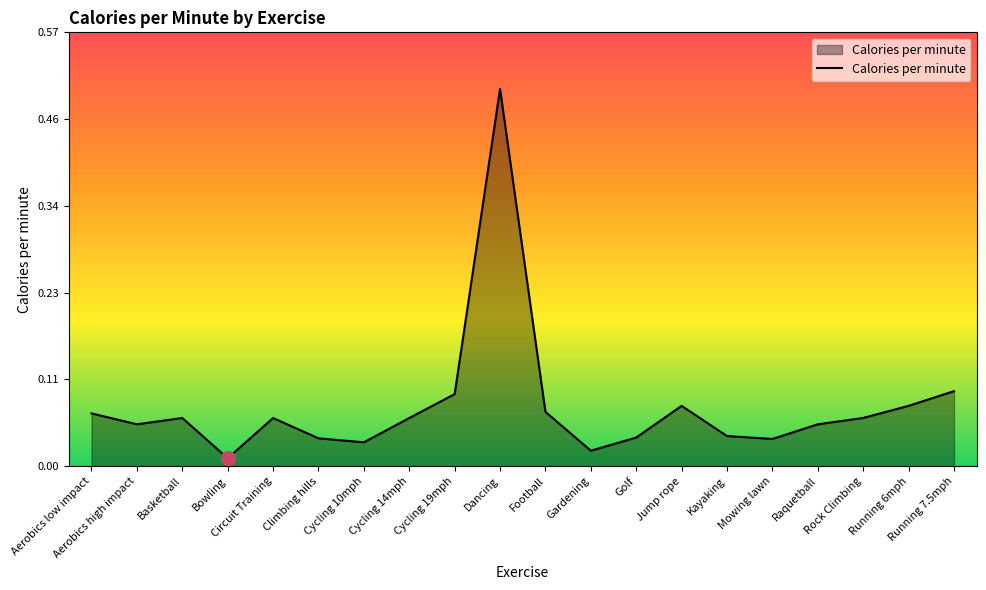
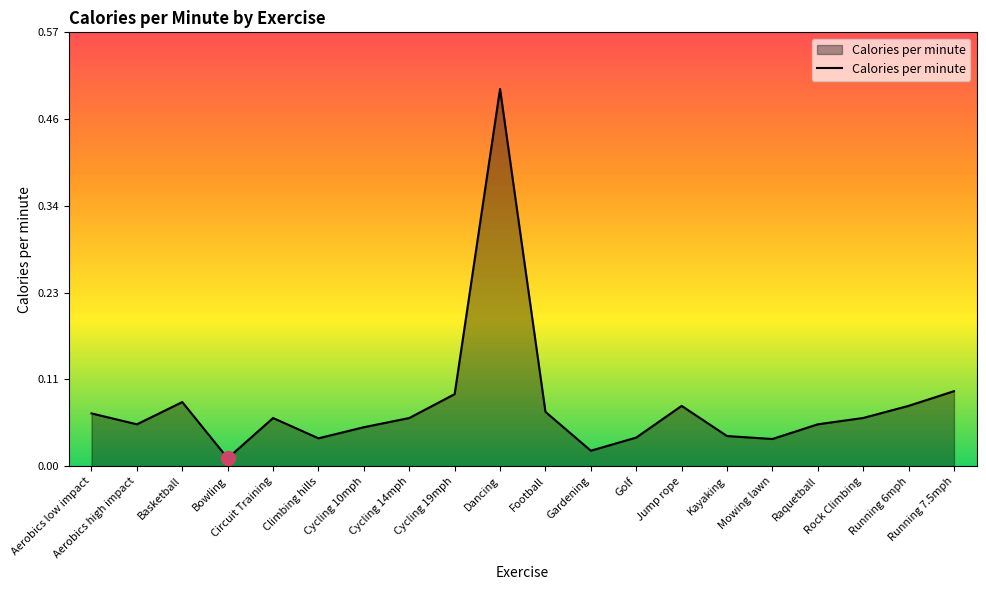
Calories per minute, Basketball: 0.06 -> 0.09
Calories per minute, Cycling 10mph: 0.03 -> 0.05
